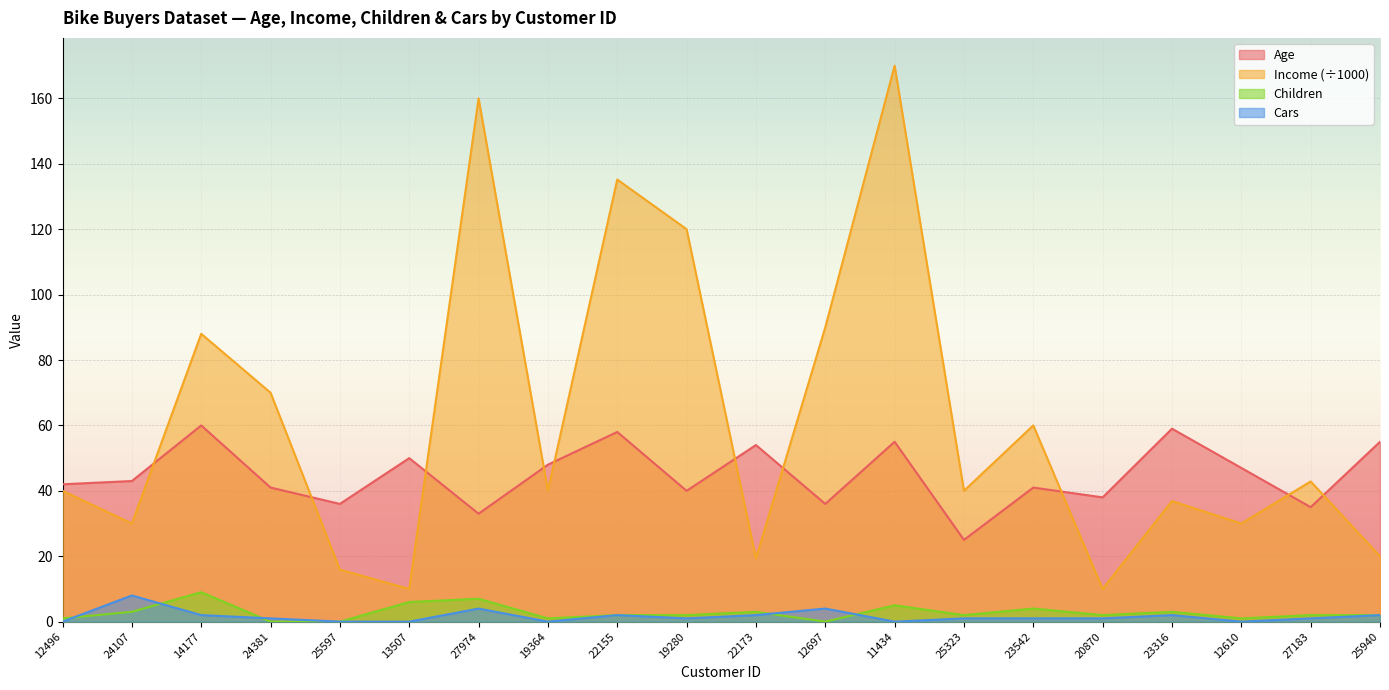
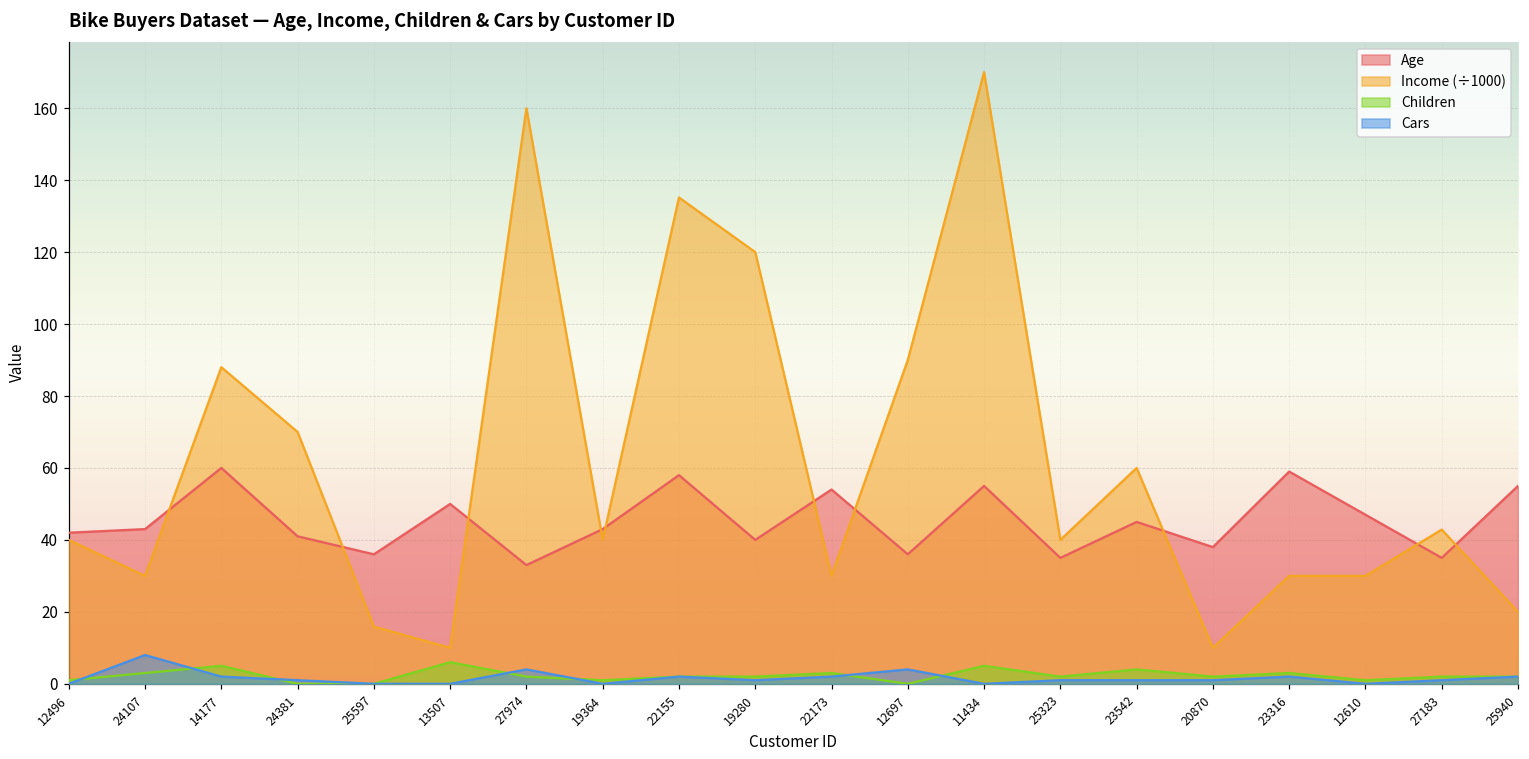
Children, 14177: 9 -> 5
Children, 27974: 7 -> 2
Age, 19364: 48 -> 43
Income (÷1000), 22173: 19 -> 30
Age, 25323: 25 -> 35
Age, 23542: 41 -> 45
Income (÷1000), 23316: 37 -> 30
